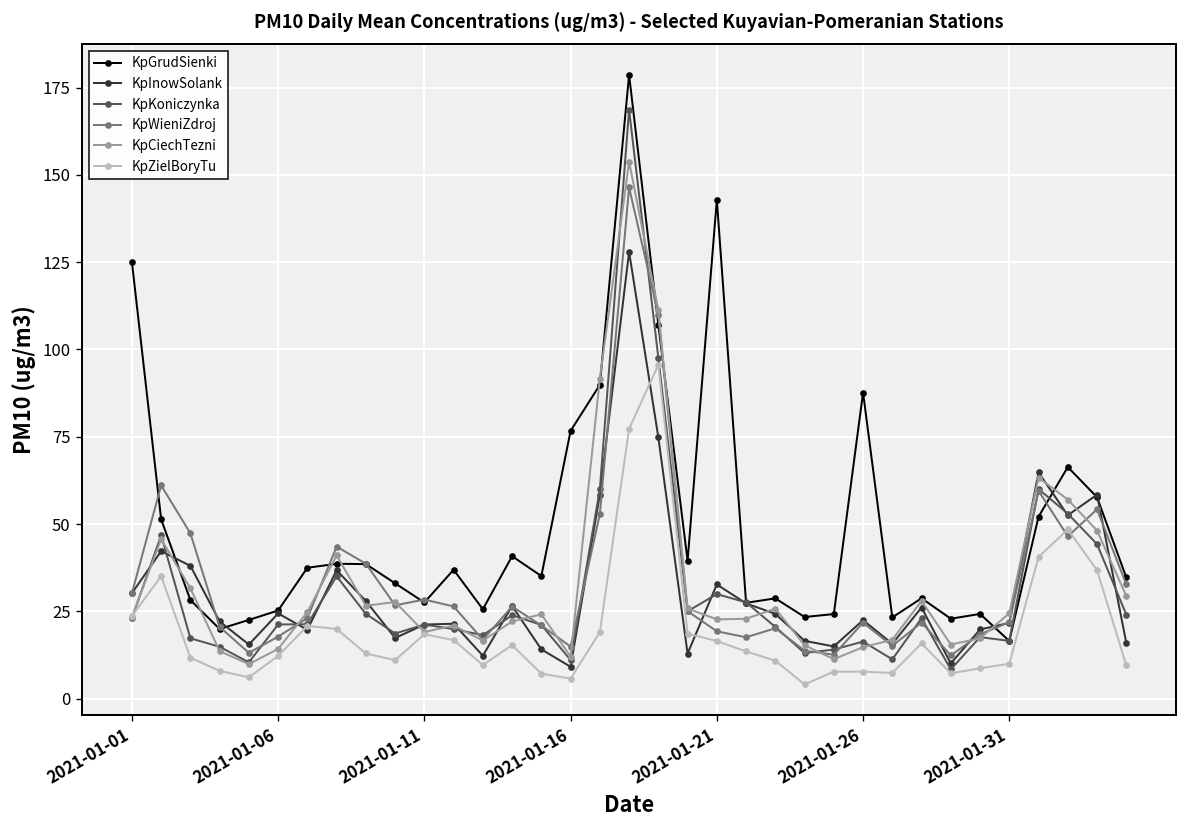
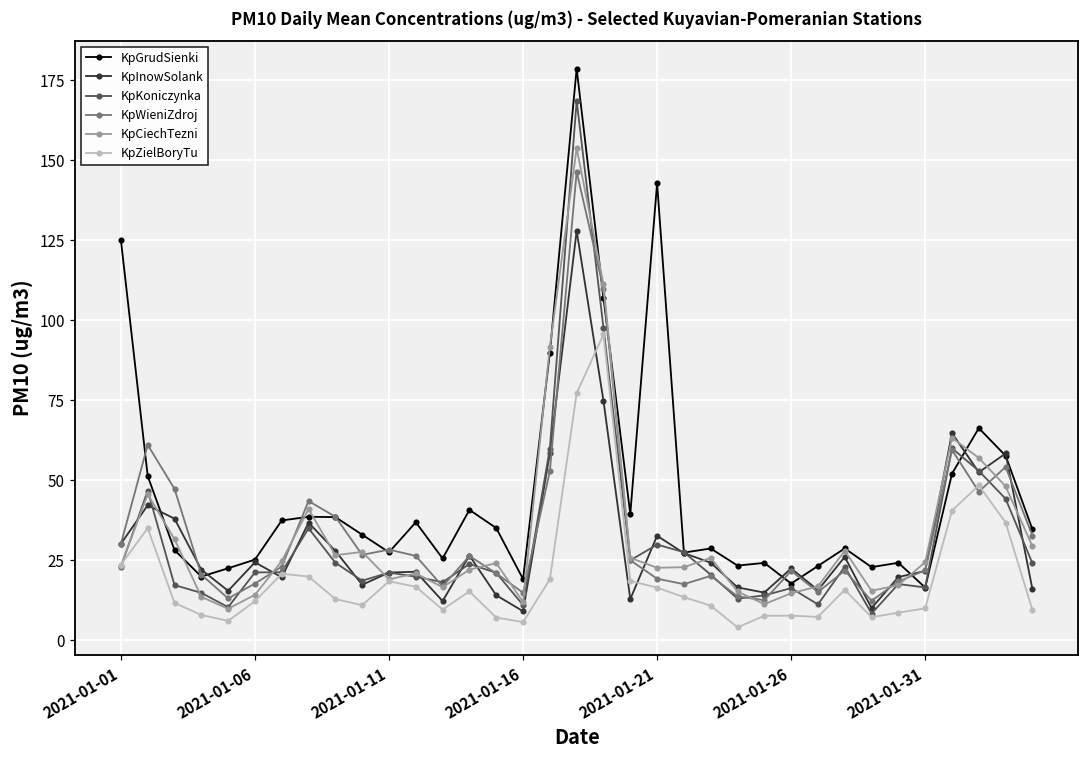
KpGrudSienki, 2021-01-16: 77 -> 19
KpGrudSienki, 2021-01-26: 88 -> 18
